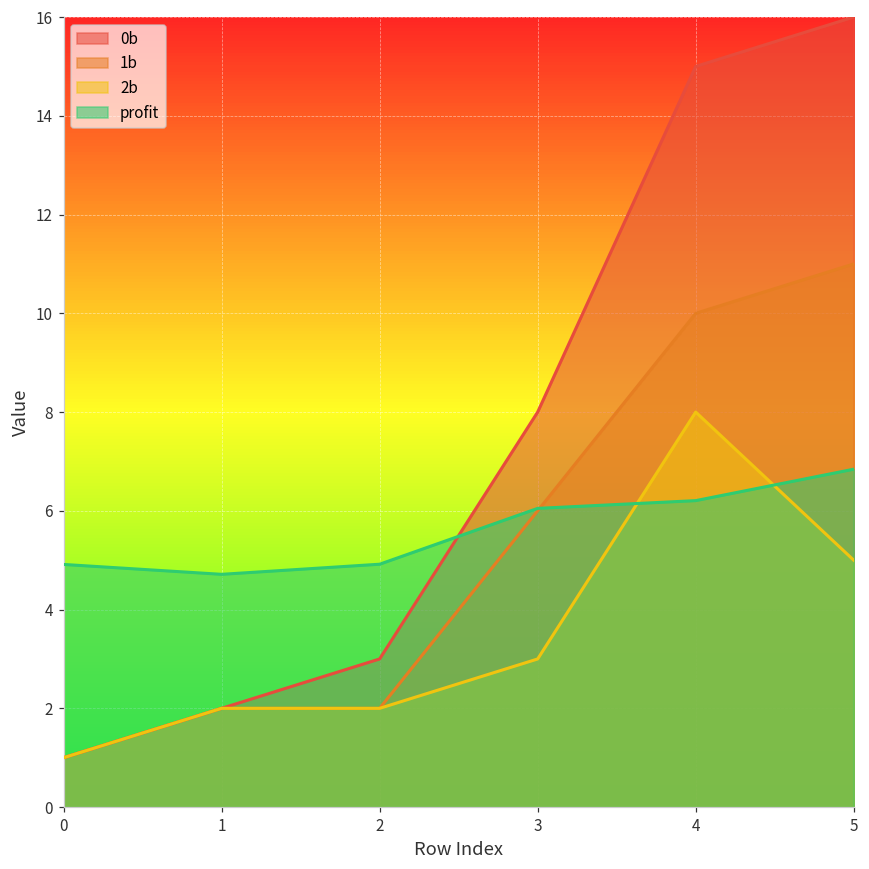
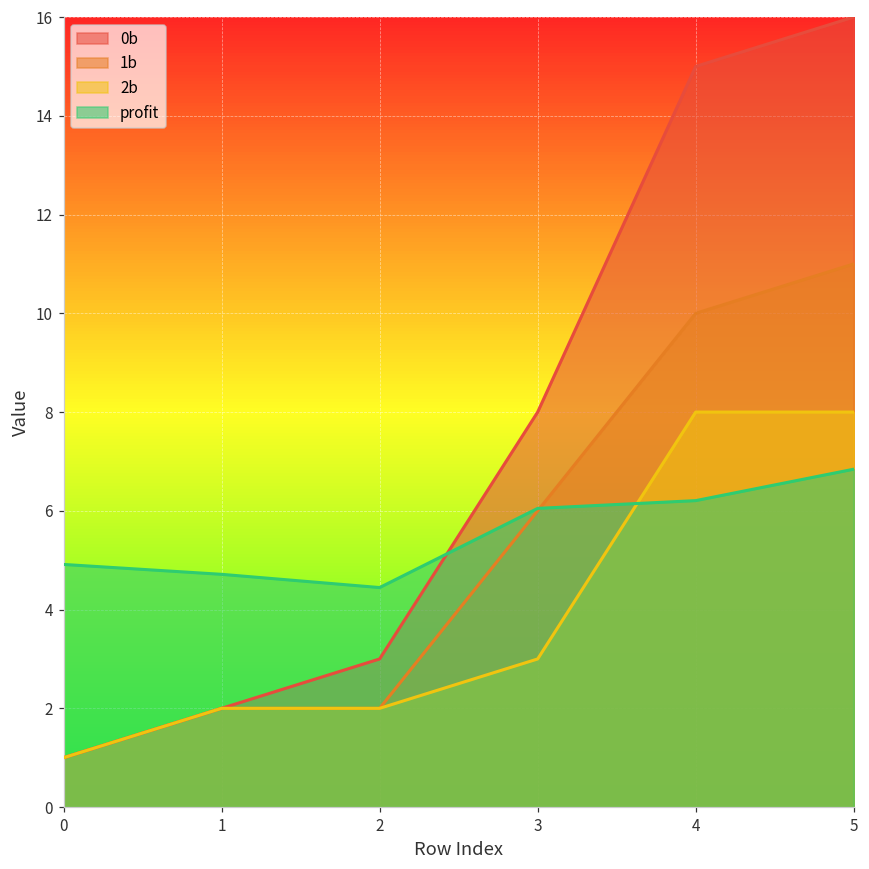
profit, 2: 4.9 -> 4.4
2b, 5: 5 -> 8
